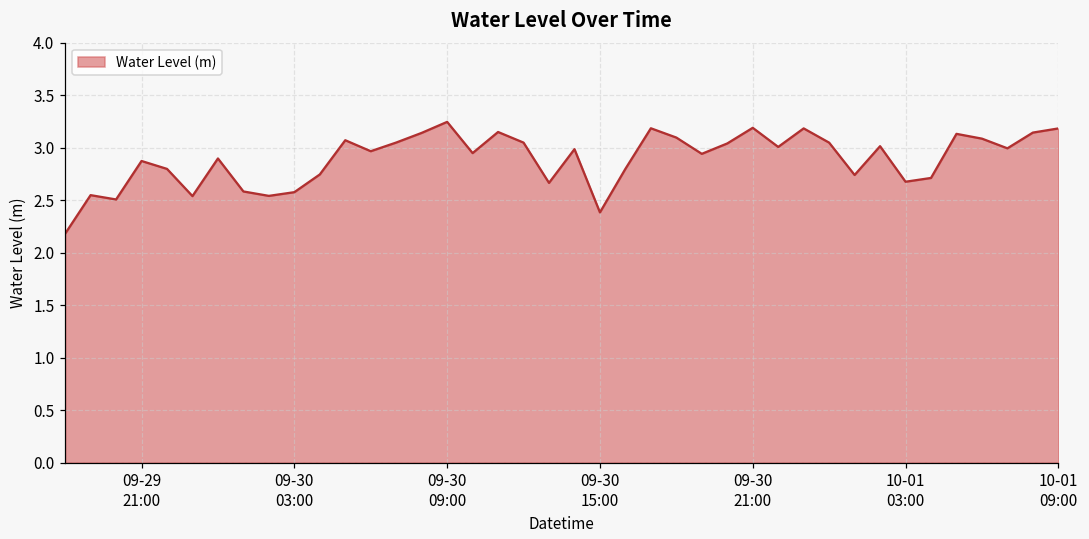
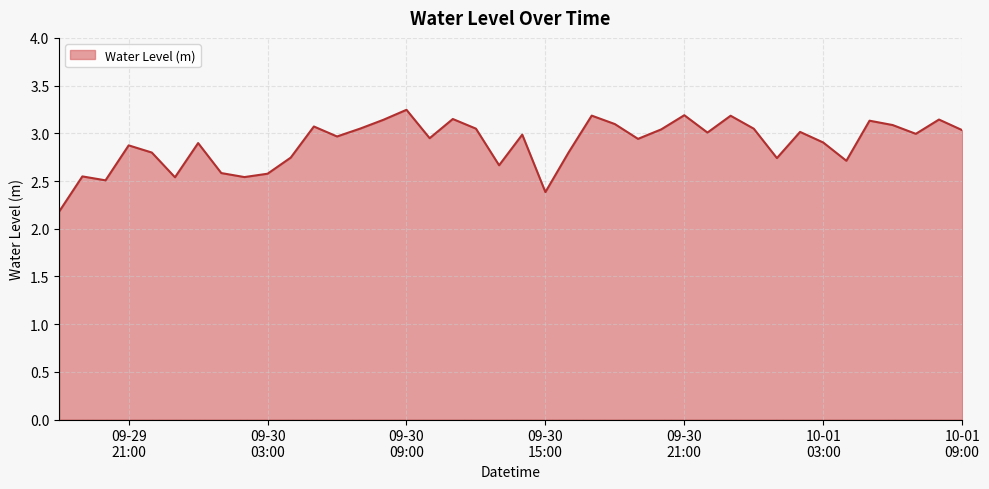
10-01 03:00: 2.7 -> 2.9
10-01 09:00: 3.2 -> 3.0
